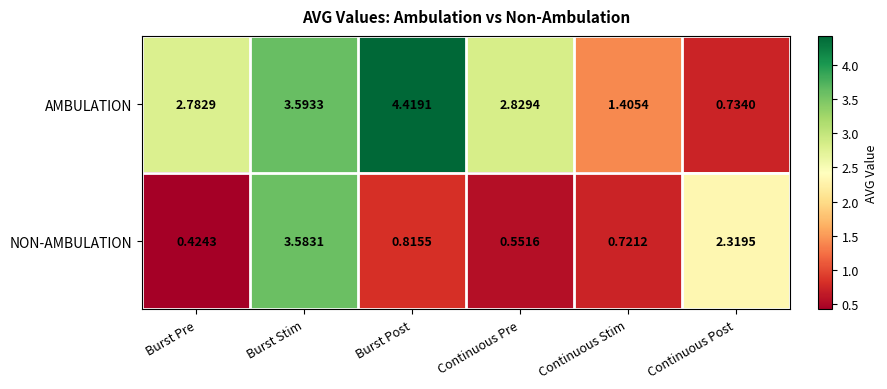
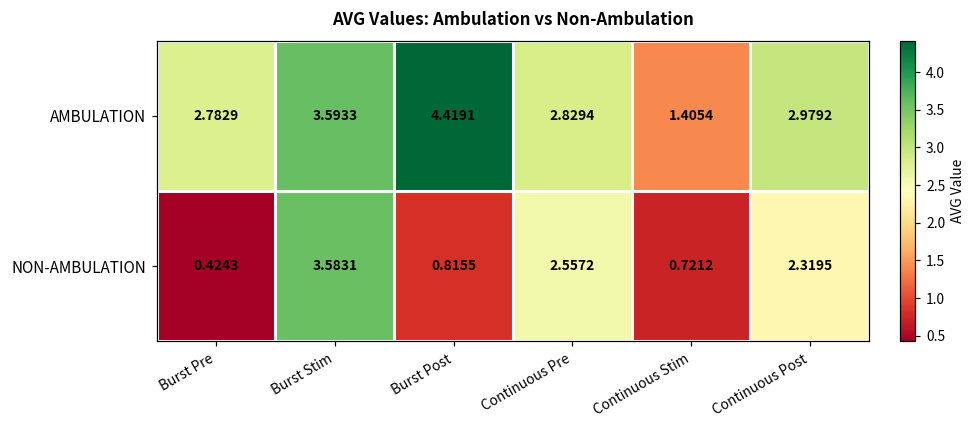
AMBULATION, Continuous Post: 0.7340 -> 2.9792
NON-AMBULATION, Continuous Pre: 0.5516 -> 2.5572
